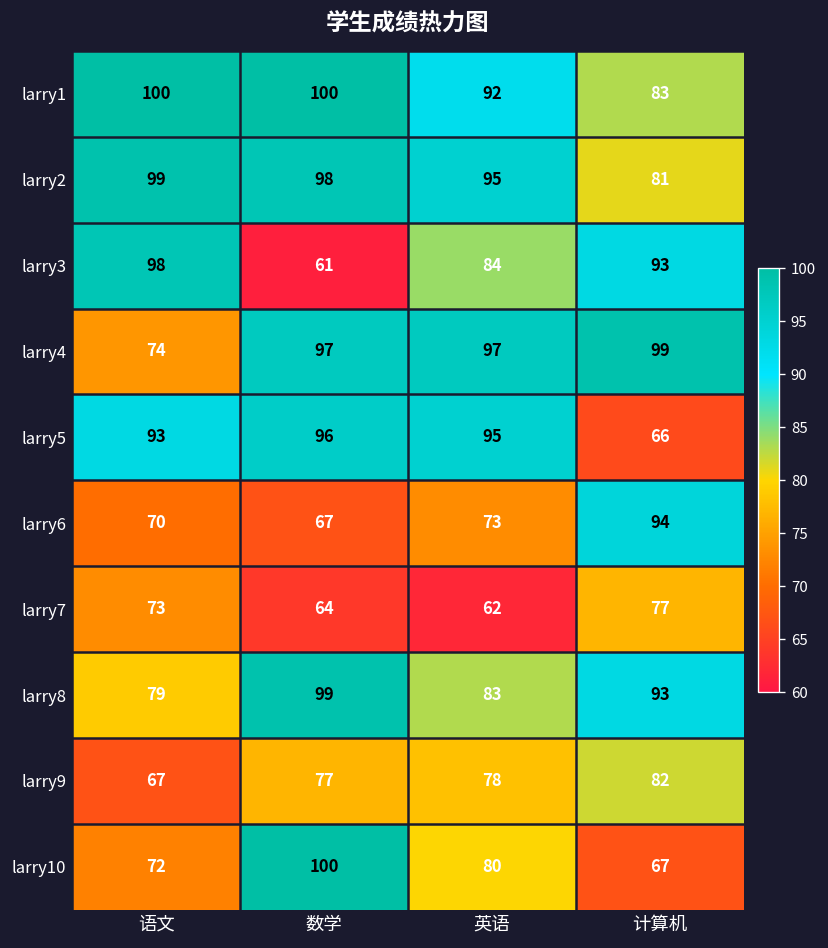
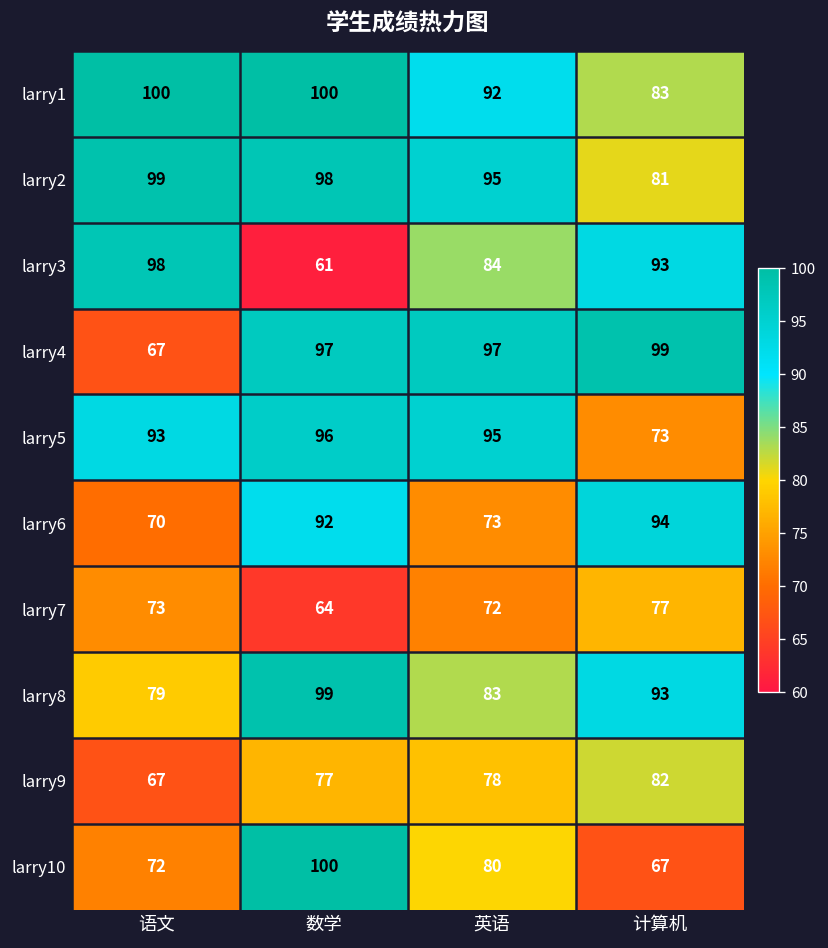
larry4, 语文: 74 -> 67
larry5, 计算机: 66 -> 73
larry6, 数学: 67 -> 92
larry7, 英语: 62 -> 72
